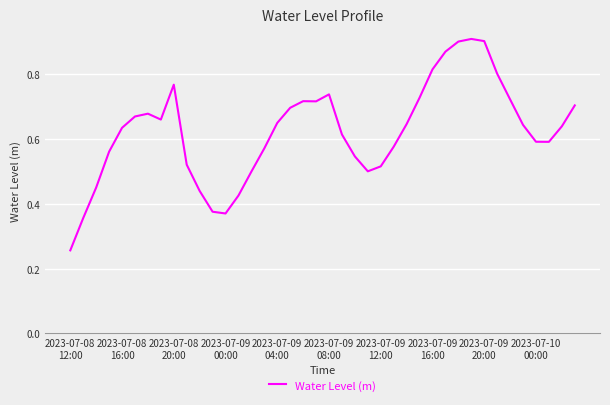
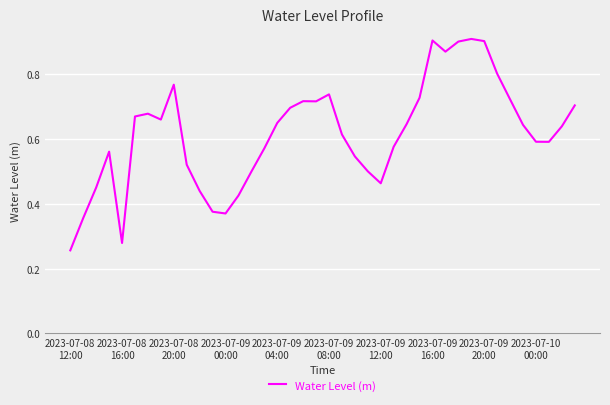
2023-07-08 16:00: 0.63 -> 0.28
2023-07-09 12:00: 0.52 -> 0.46
2023-07-09 16:00: 0.82 -> 0.90
